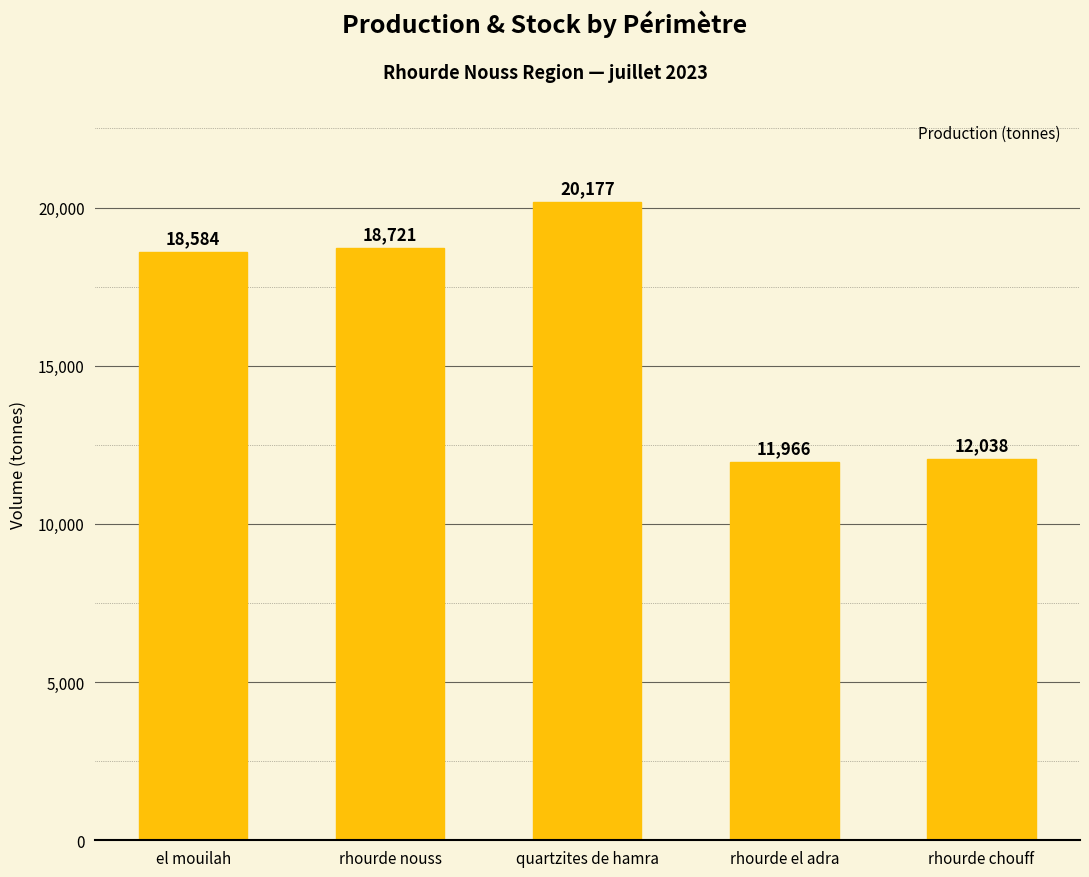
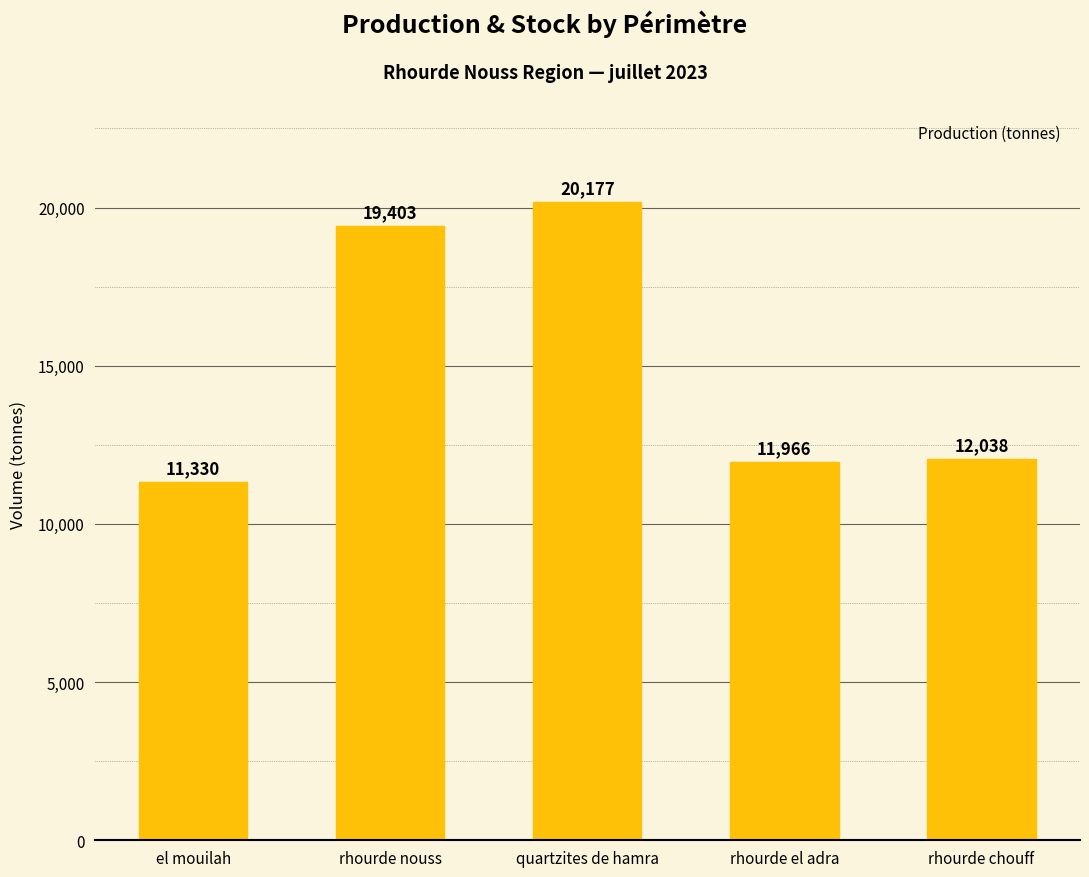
el mouilah: 18,584 -> 11,330
rhourde nouss: 18,721 -> 19,403
